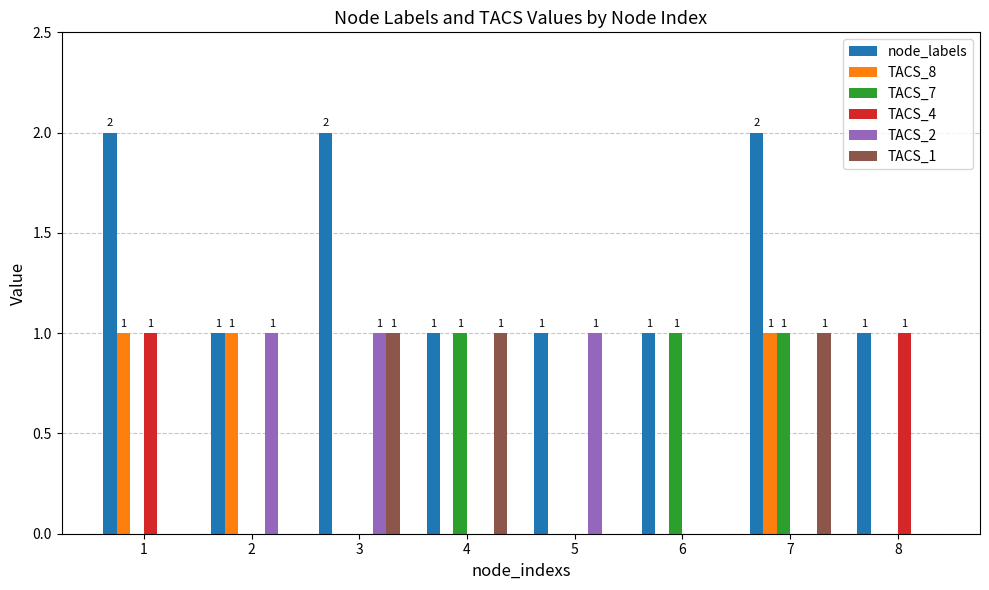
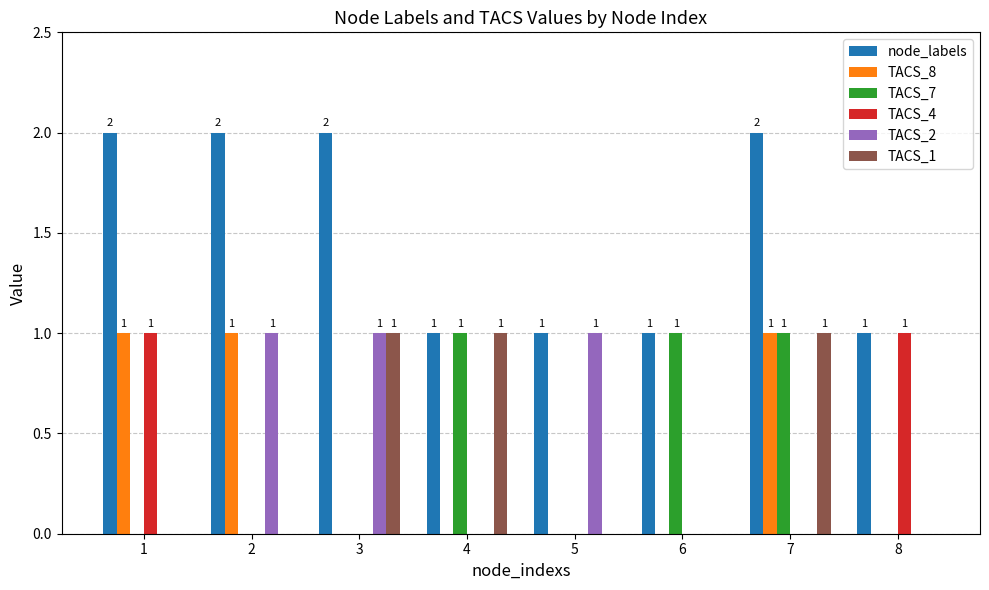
node_labels, 2: 1 -> 2
